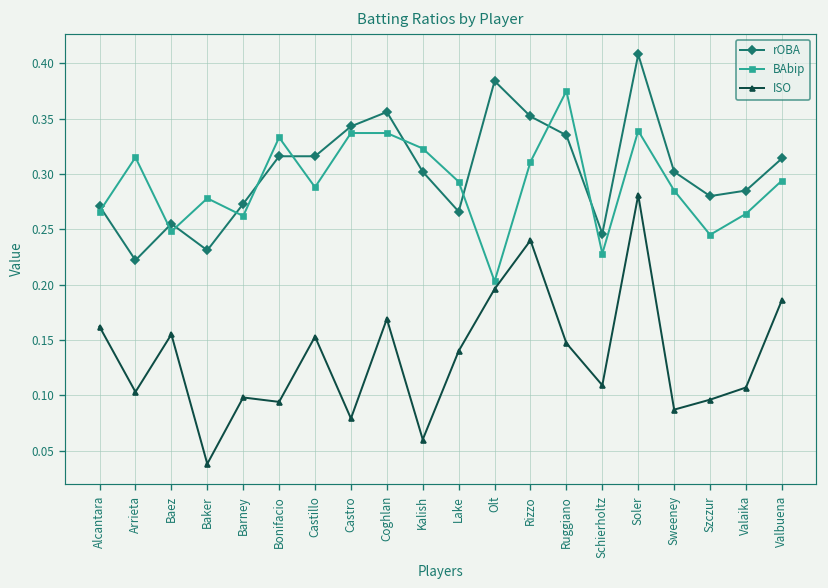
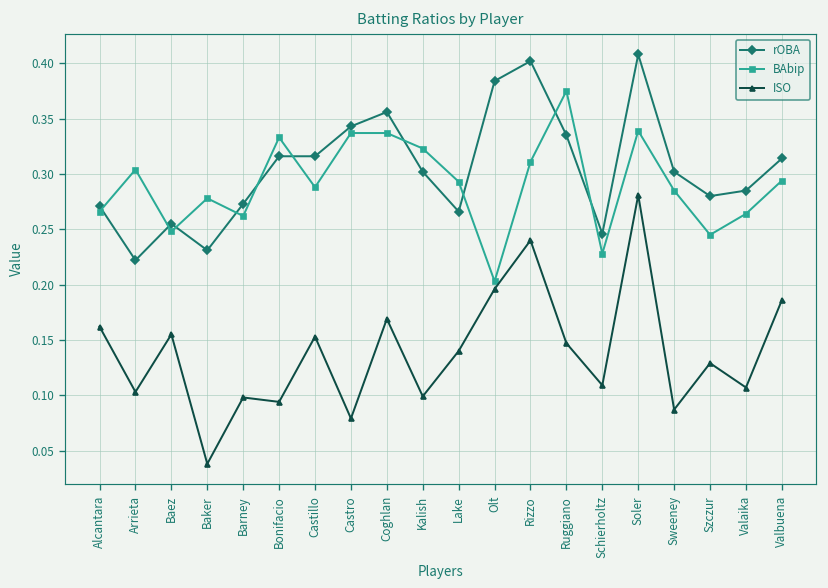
BAbip, Arrieta: 0.32 -> 0.30
ISO, Kalish: 0.06 -> 0.10
rOBA, Rizzo: 0.35 -> 0.40
ISO, Szczur: 0.10 -> 0.13
